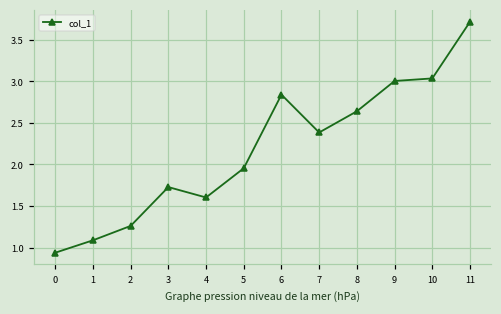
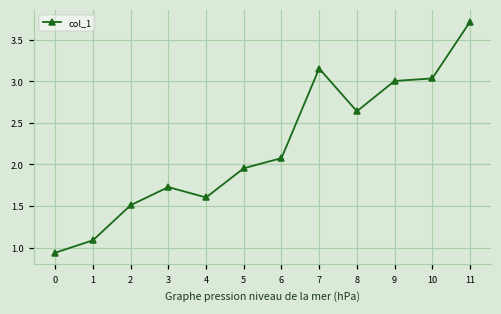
2: 1.3 -> 1.5
6: 2.8 -> 2.1
7: 2.4 -> 3.2
